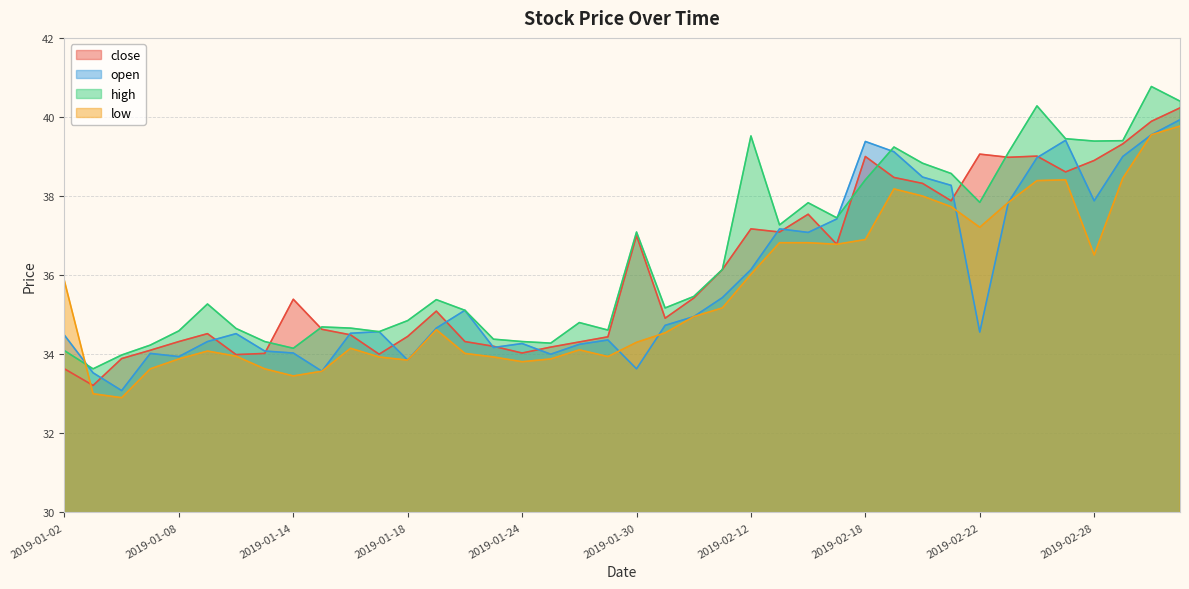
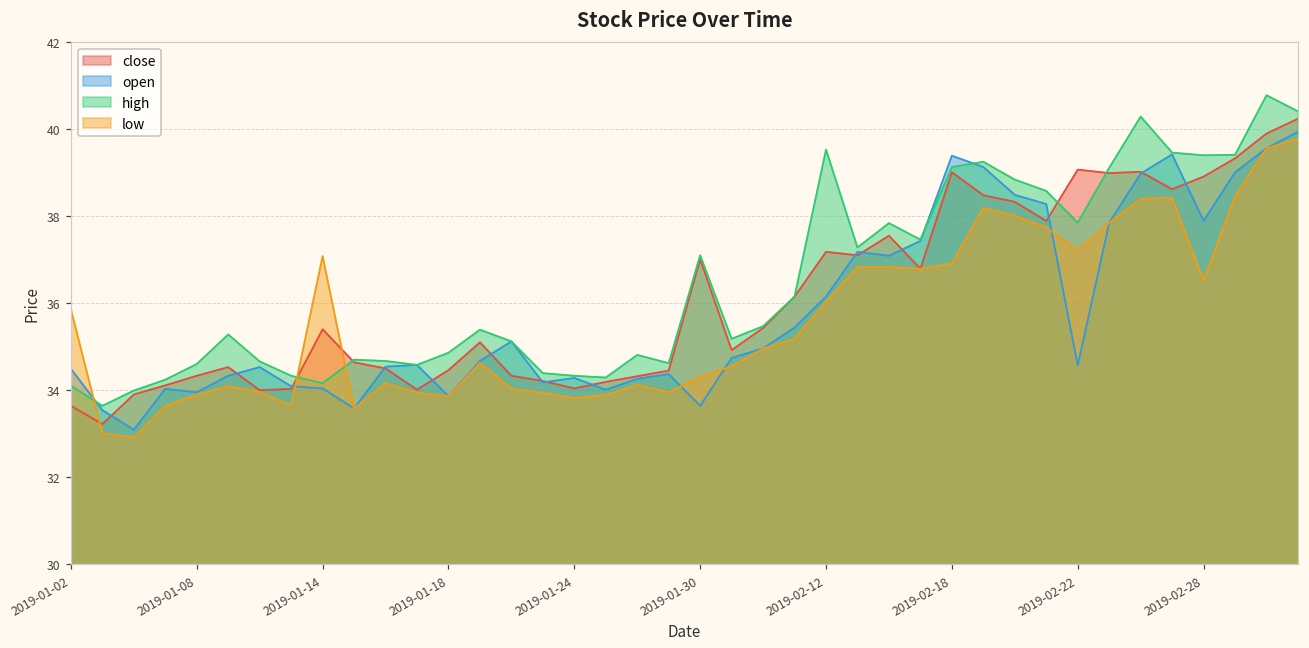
low, 2019-01-14: 33.5 -> 37.1
high, 2019-02-18: 38.4 -> 39.1
